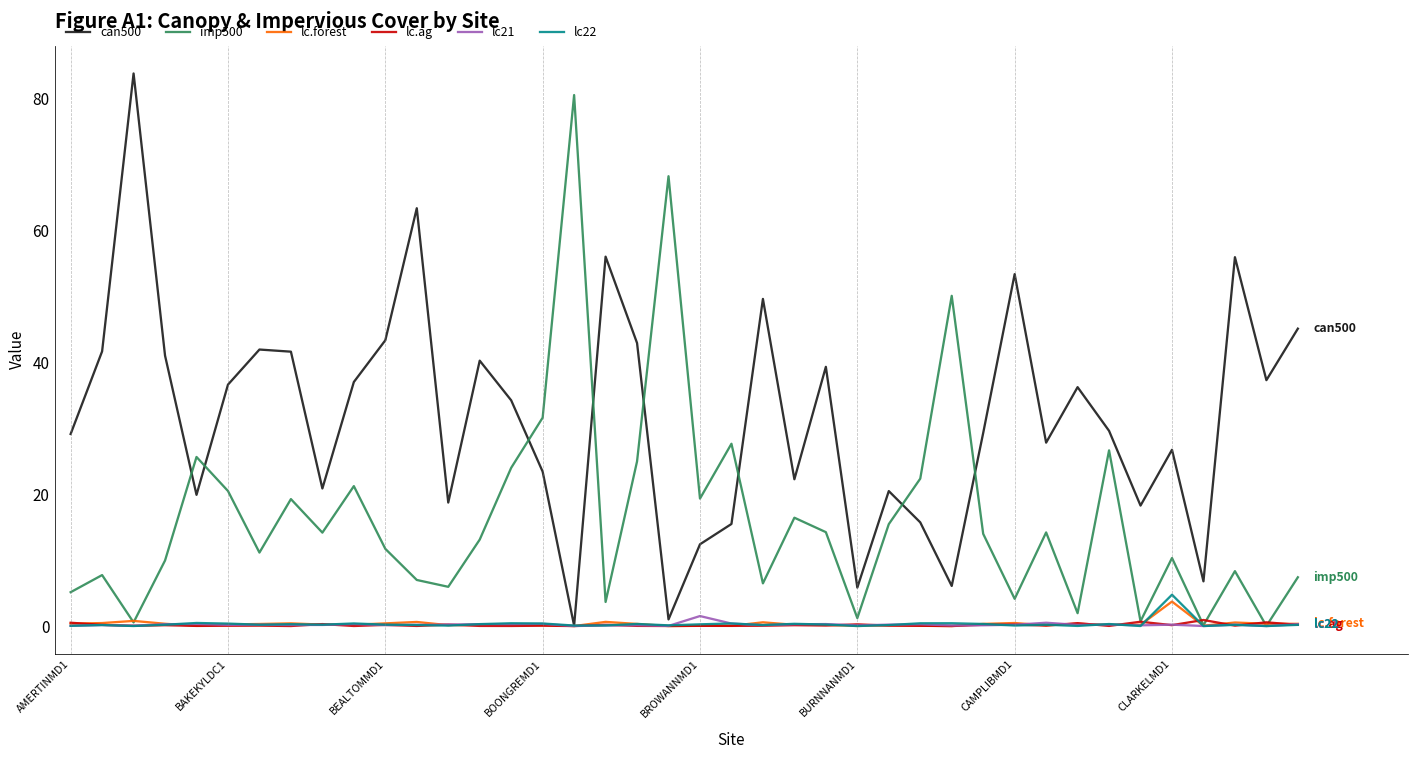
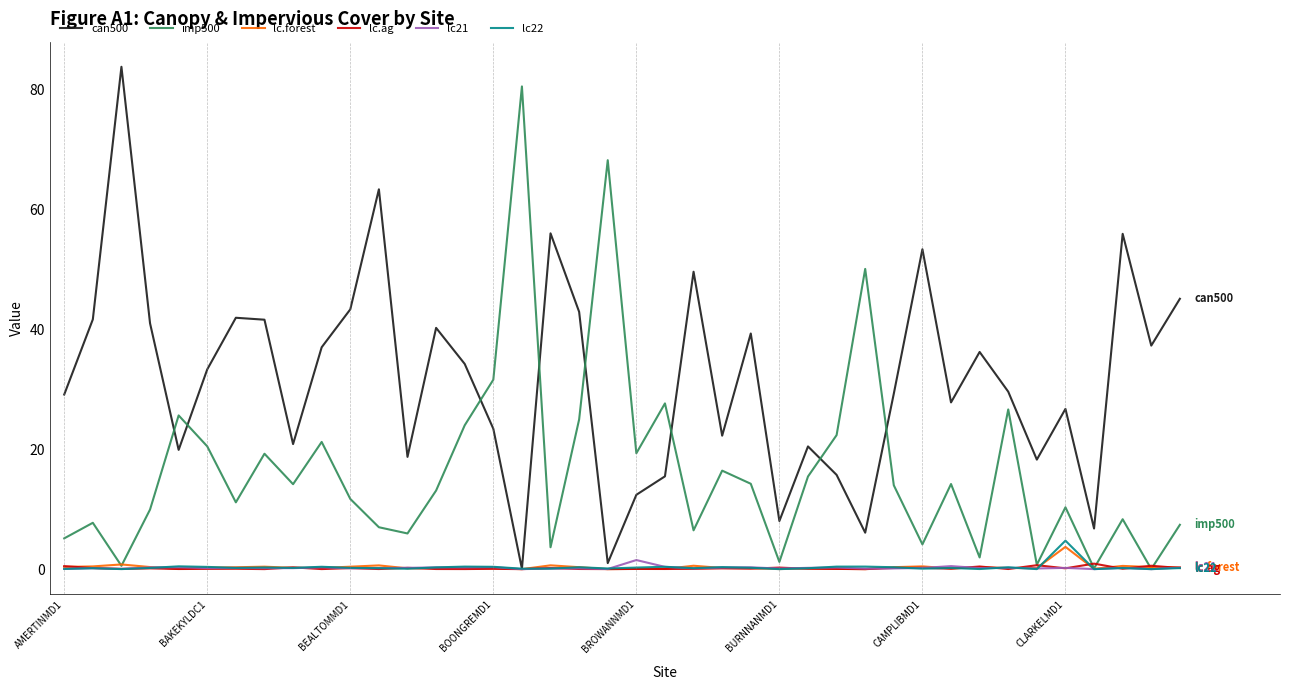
can500, BAKEKYLDC1: 37 -> 33
can500, BURNNANMD1: 6 -> 8
